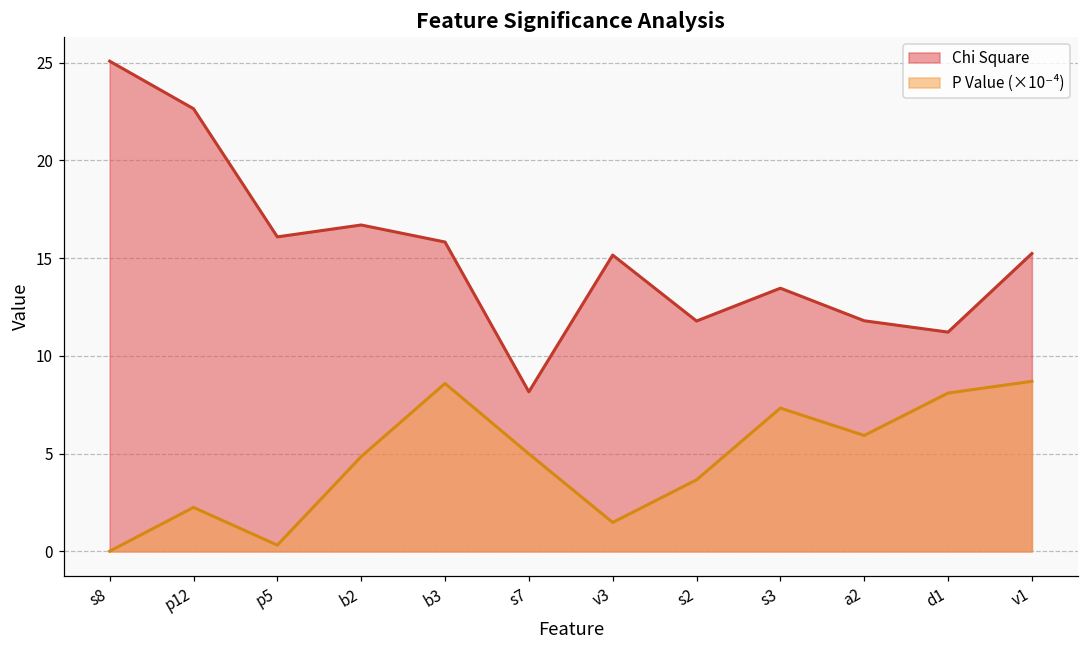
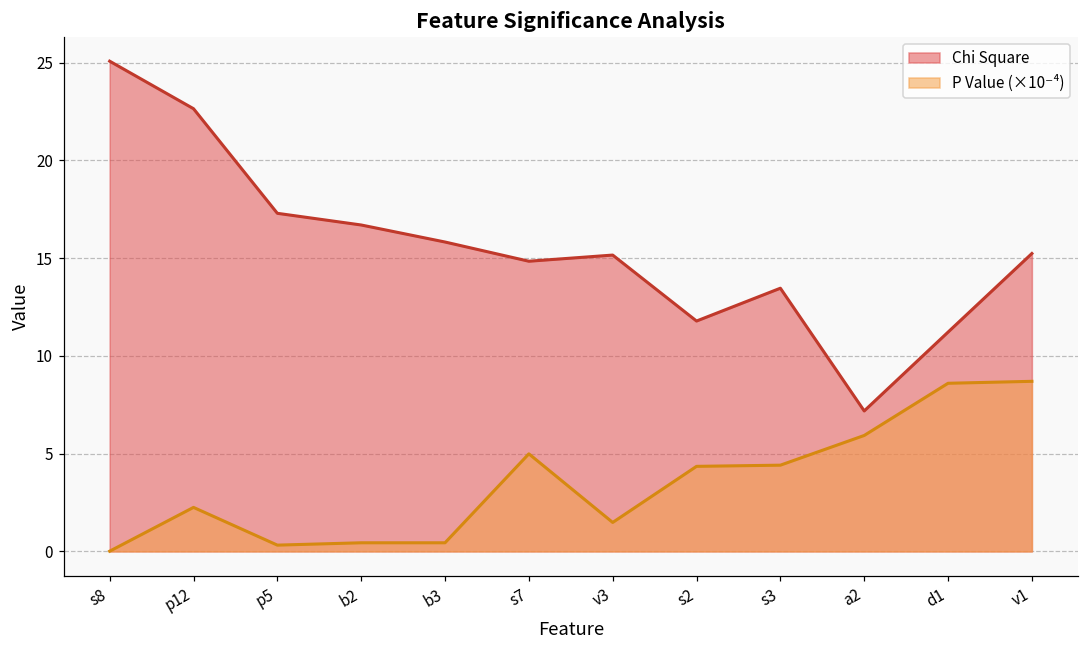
Chi Square, p5: 16.1 -> 17.3
P Value (×10⁻⁴), b2: 4.9 -> 0.4
P Value (×10⁻⁴), b3: 8.6 -> 0.4
Chi Square, s7: 8.2 -> 14.8
P Value (×10⁻⁴), s2: 3.7 -> 4.4
P Value (×10⁻⁴), s3: 7.3 -> 4.4
Chi Square, a2: 11.8 -> 7.2
P Value (×10⁻⁴), d1: 8.1 -> 8.6
